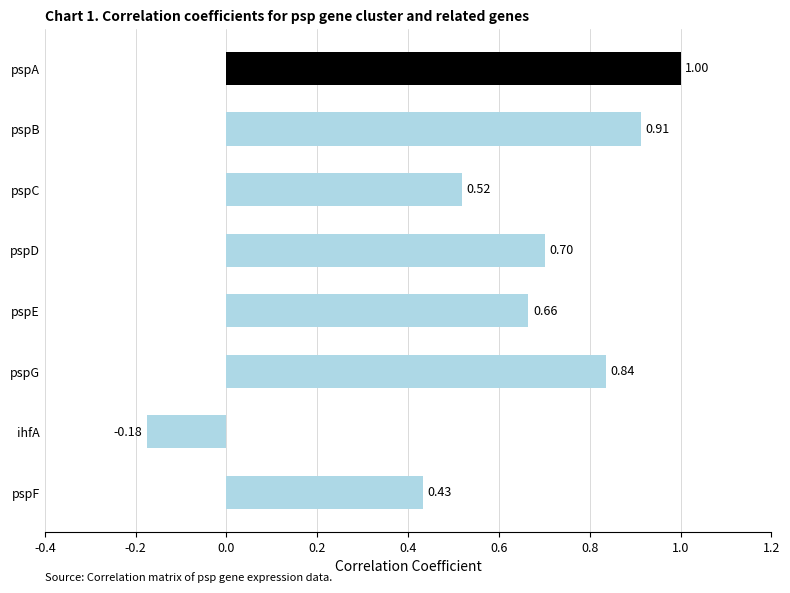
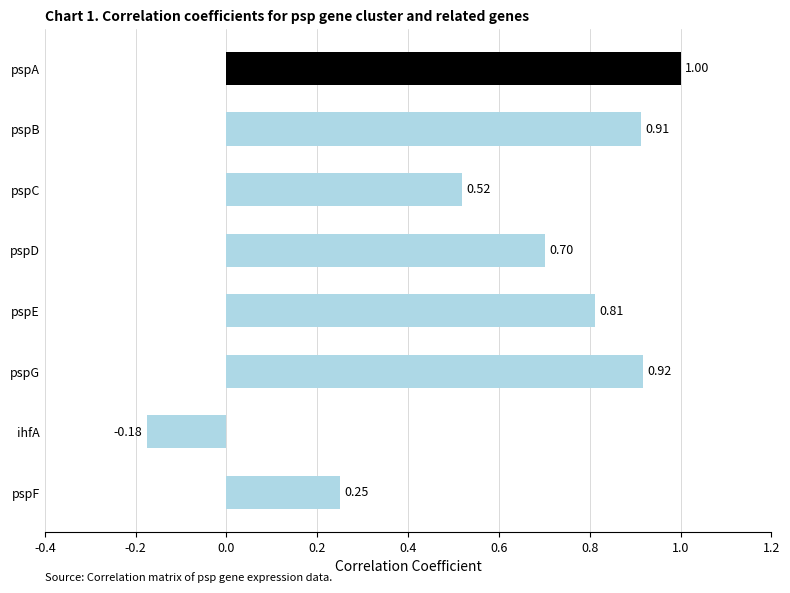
pspE: 0.66 -> 0.81
pspG: 0.84 -> 0.92
pspF: 0.43 -> 0.25
